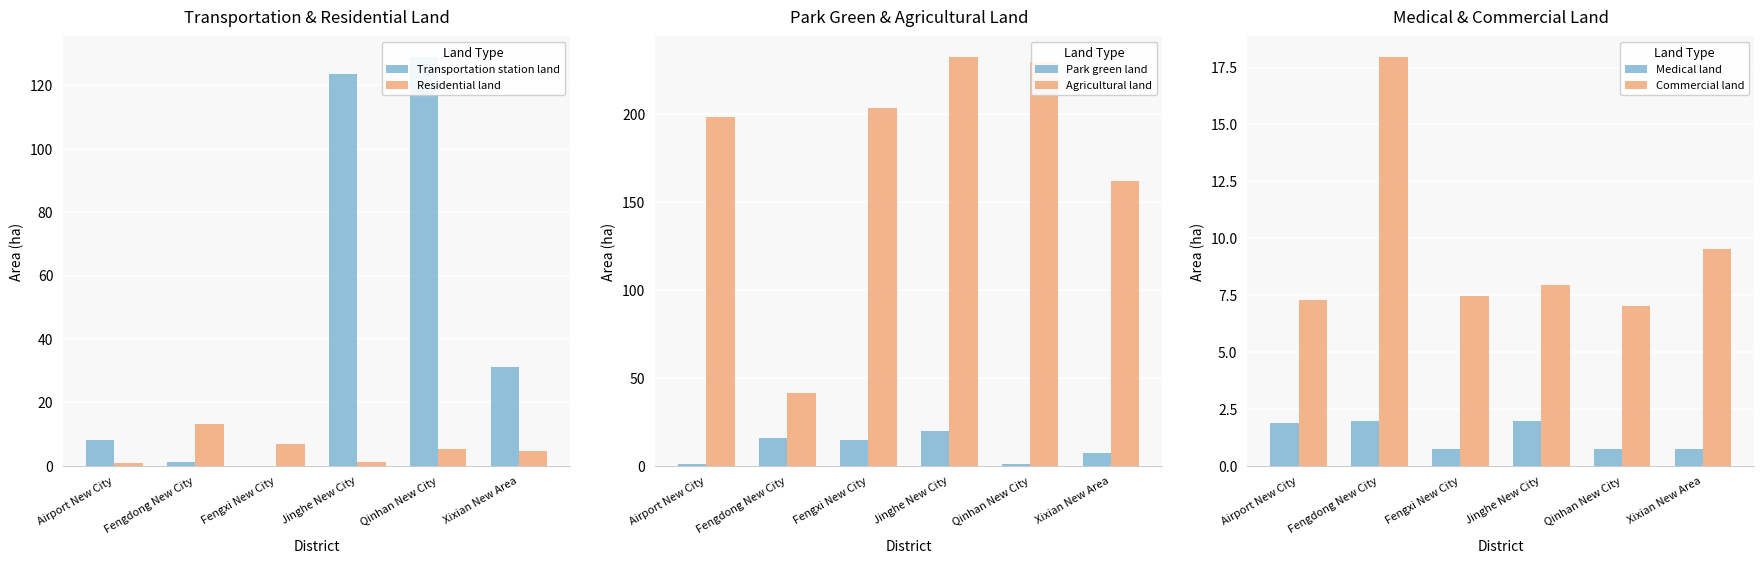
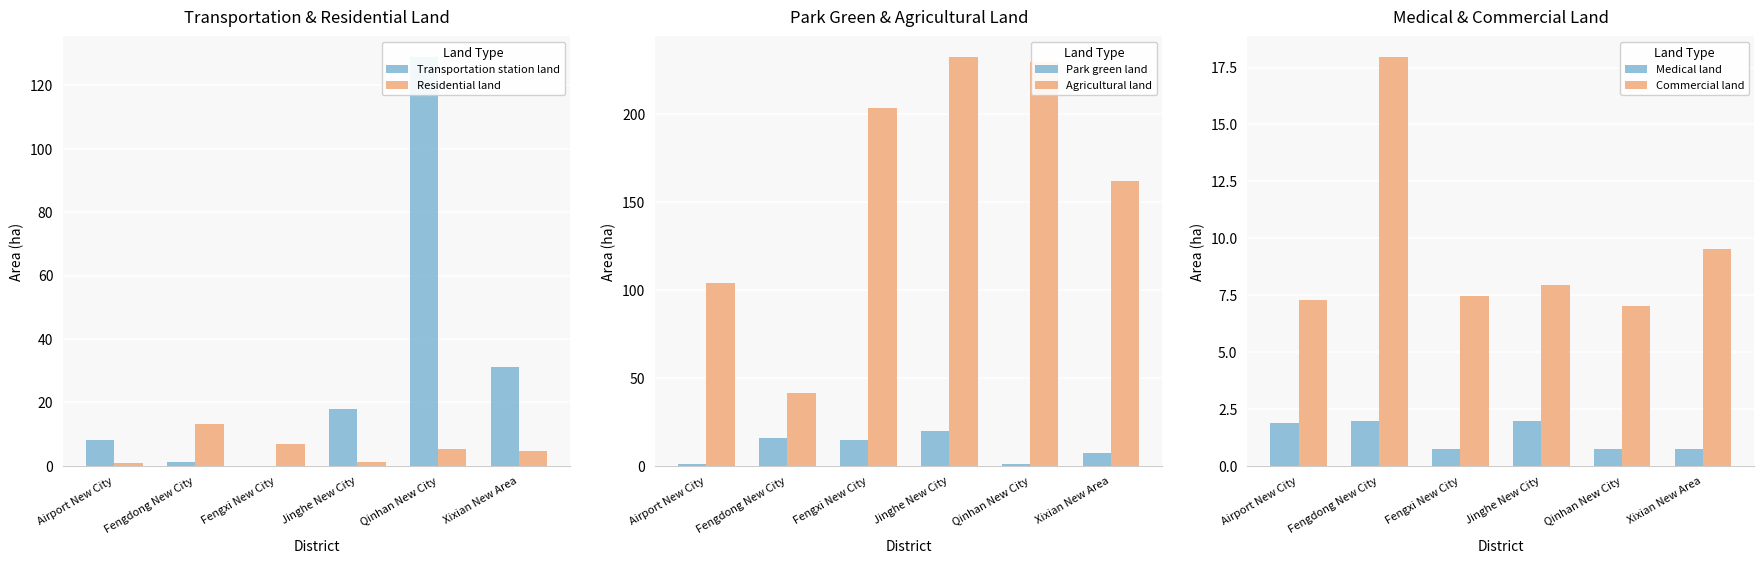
Transportation & Residential Land, Transportation station land, Jinghe New City: 123 -> 18
Park Green & Agricultural Land, Agricultural land, Airport New City: 198 -> 104
